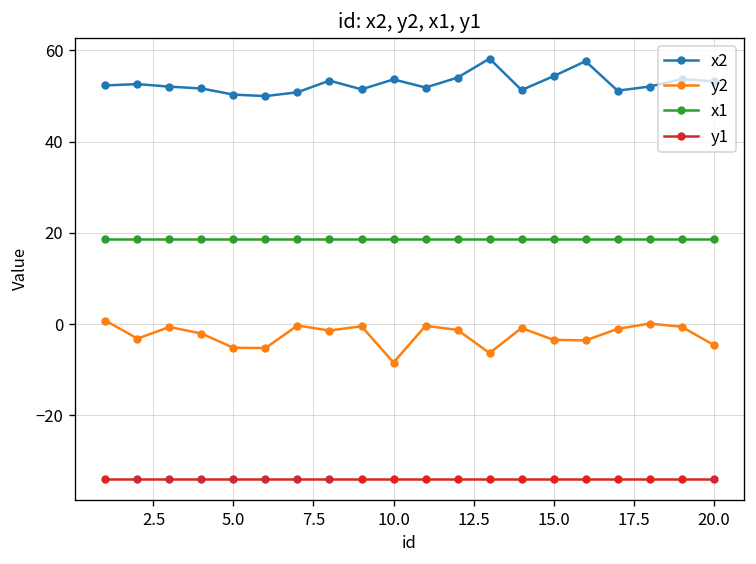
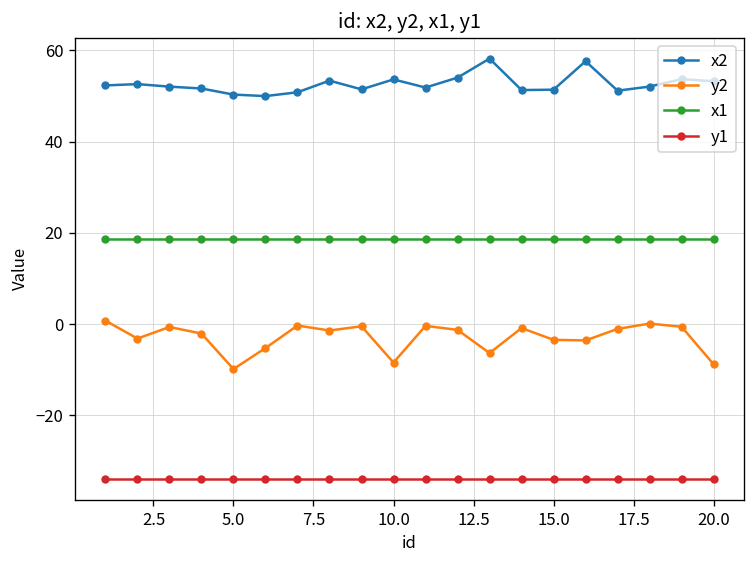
y2, 5.0: -5 -> -10
x2, 15.0: 54 -> 51
y2, 20.0: -5 -> -9
